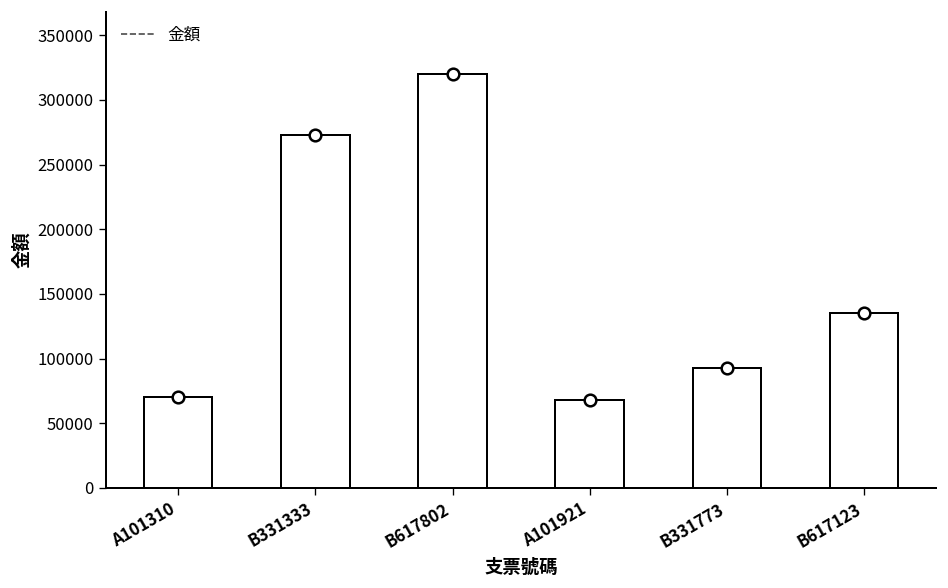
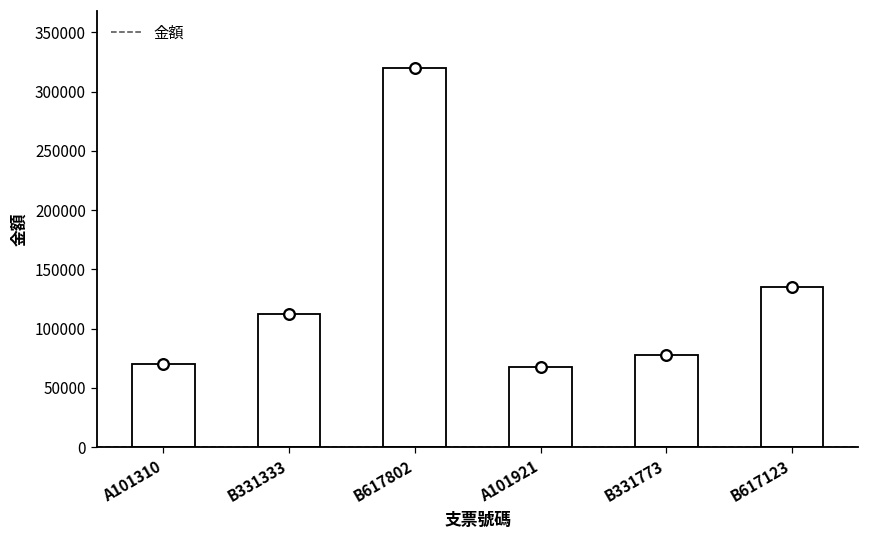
B331333: 273000 -> 112000
B331773: 93000 -> 78000
